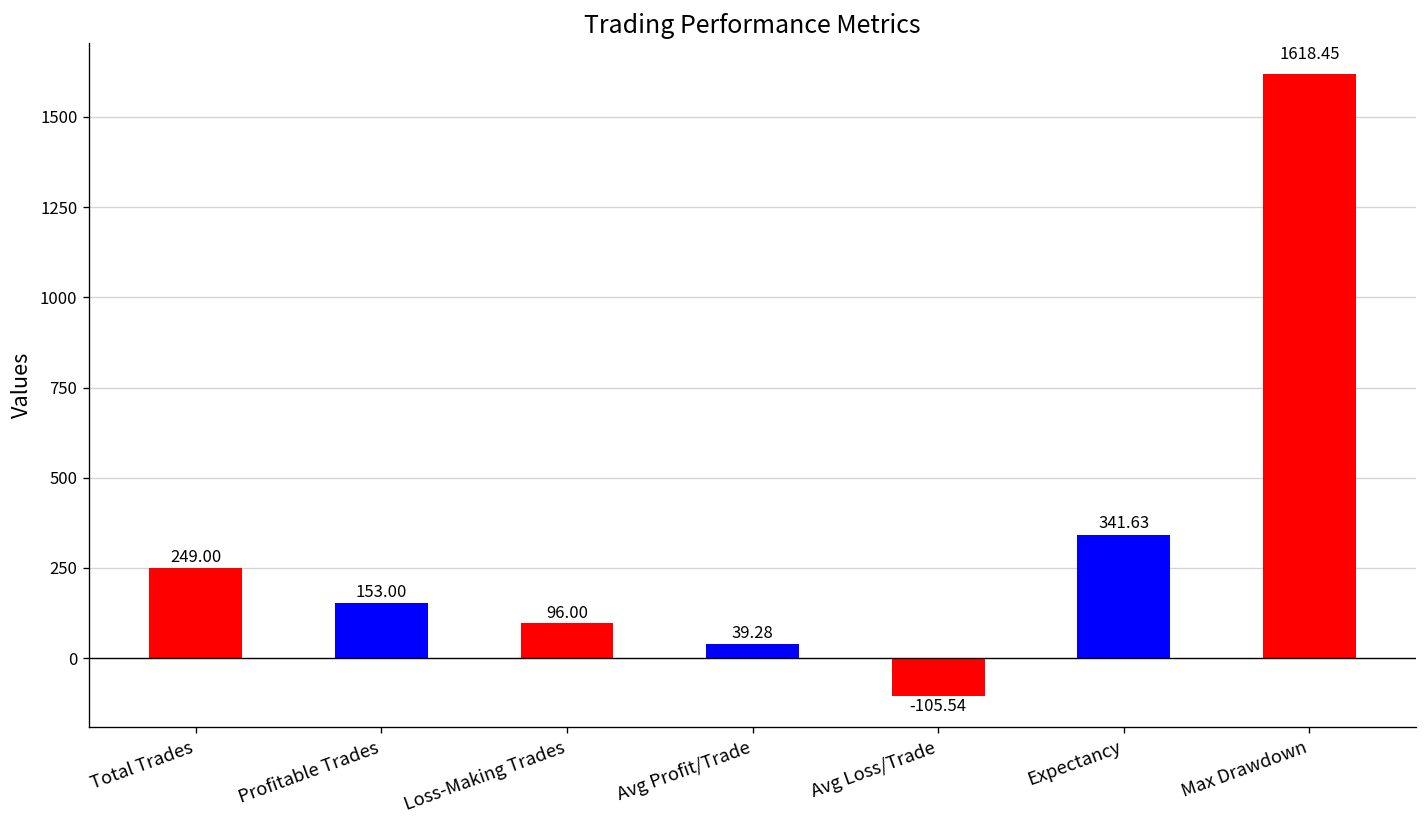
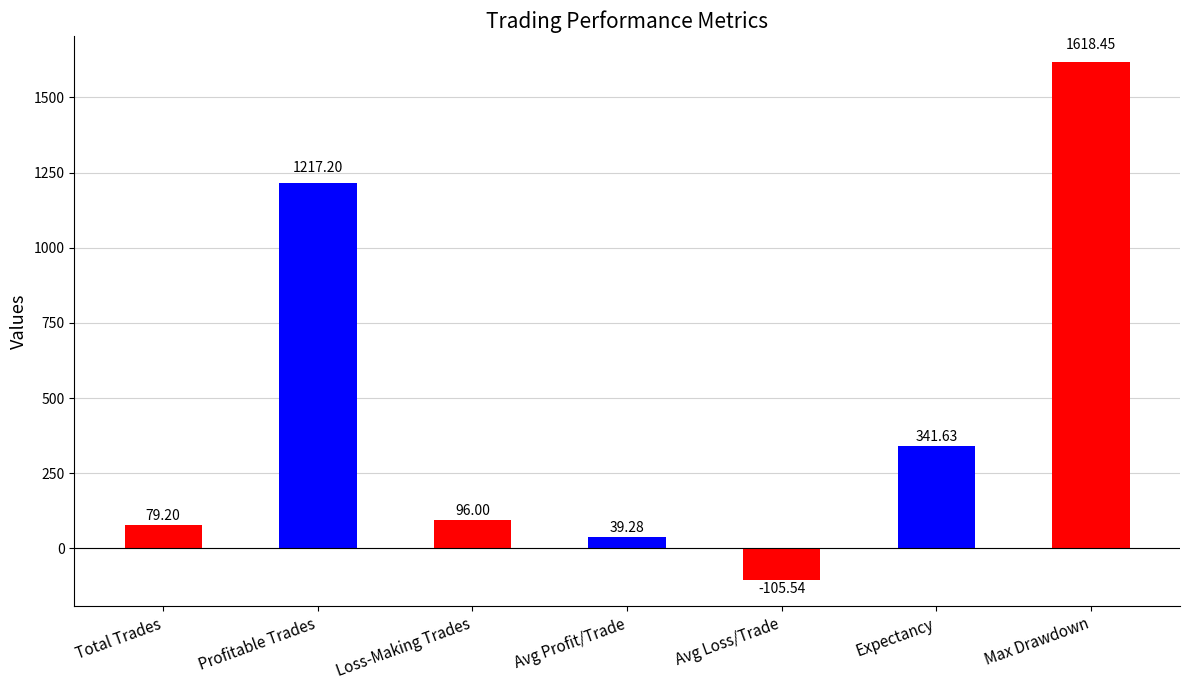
Total Trades: 249.00 -> 79.20
Profitable Trades: 153.00 -> 1217.20
